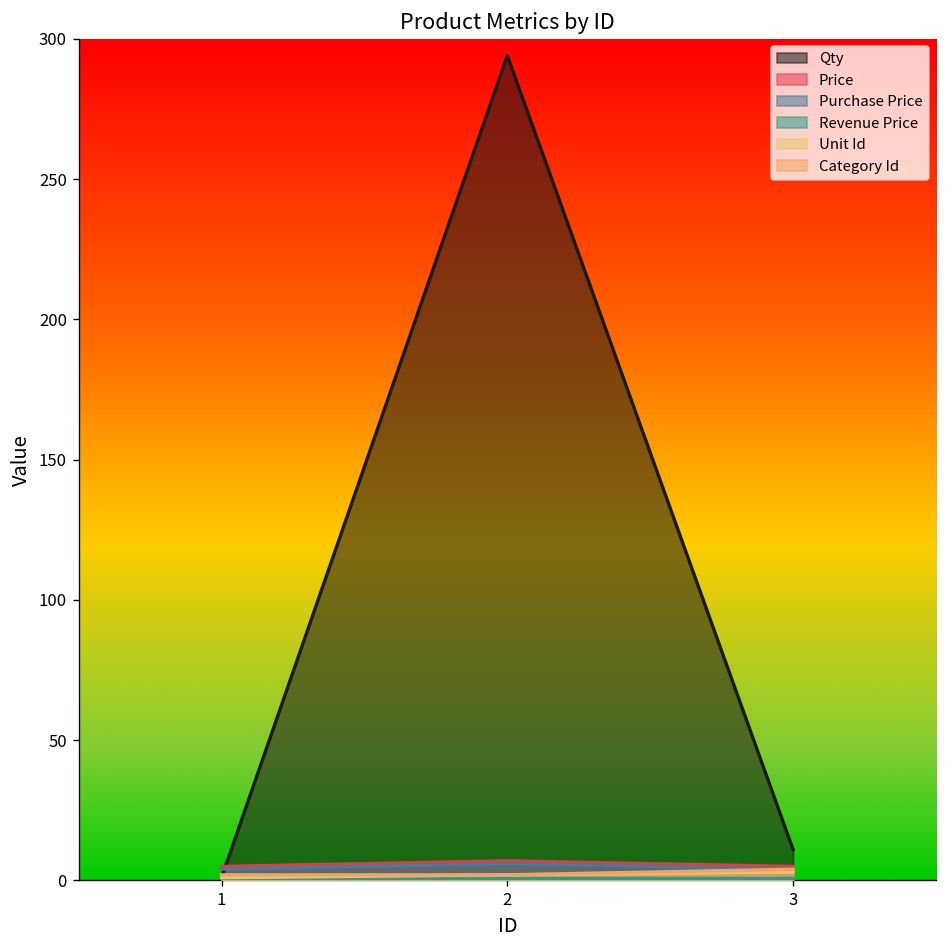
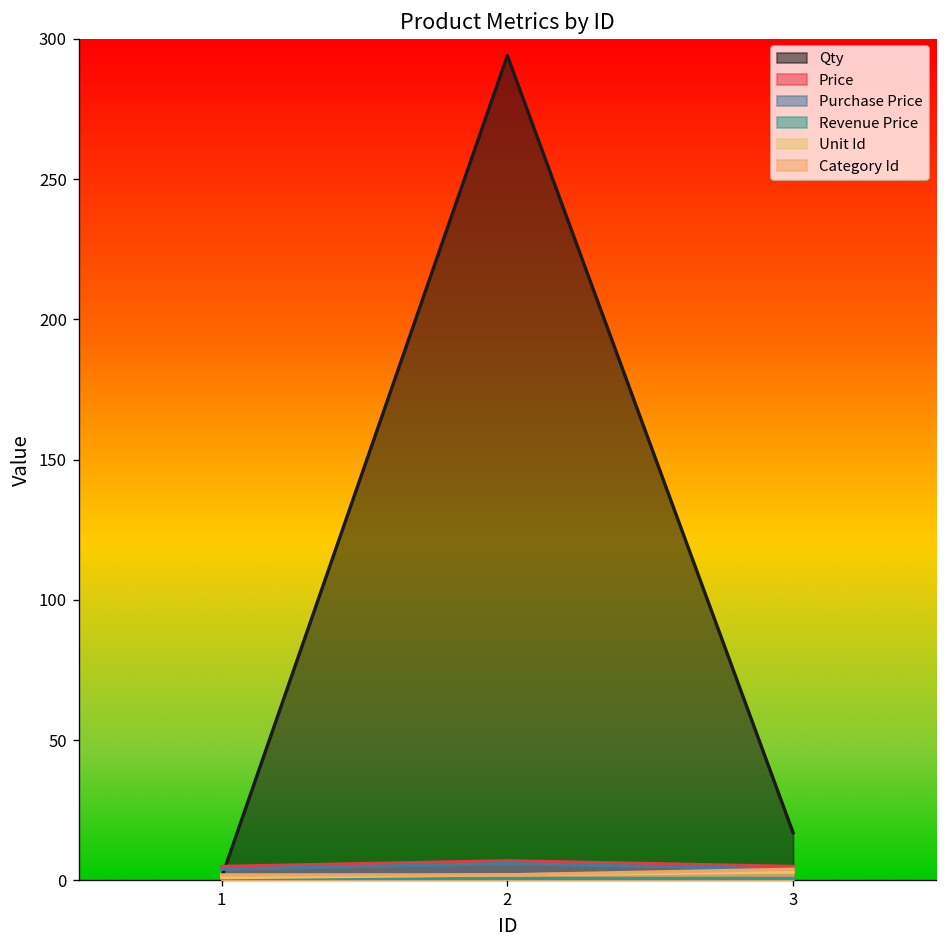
Qty, 3: 11 -> 17
